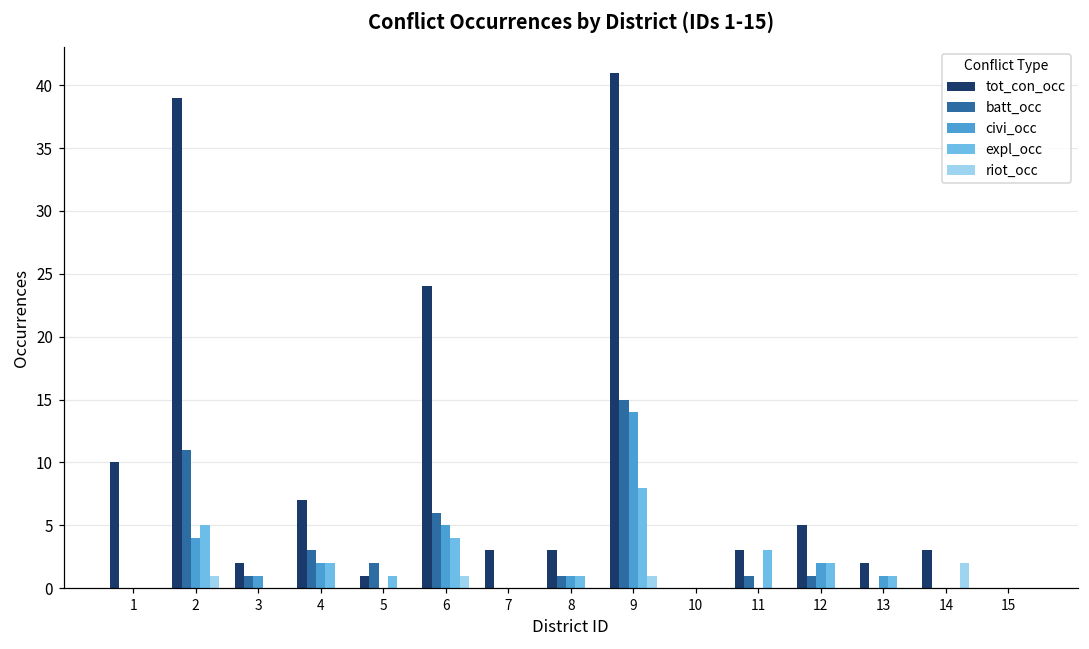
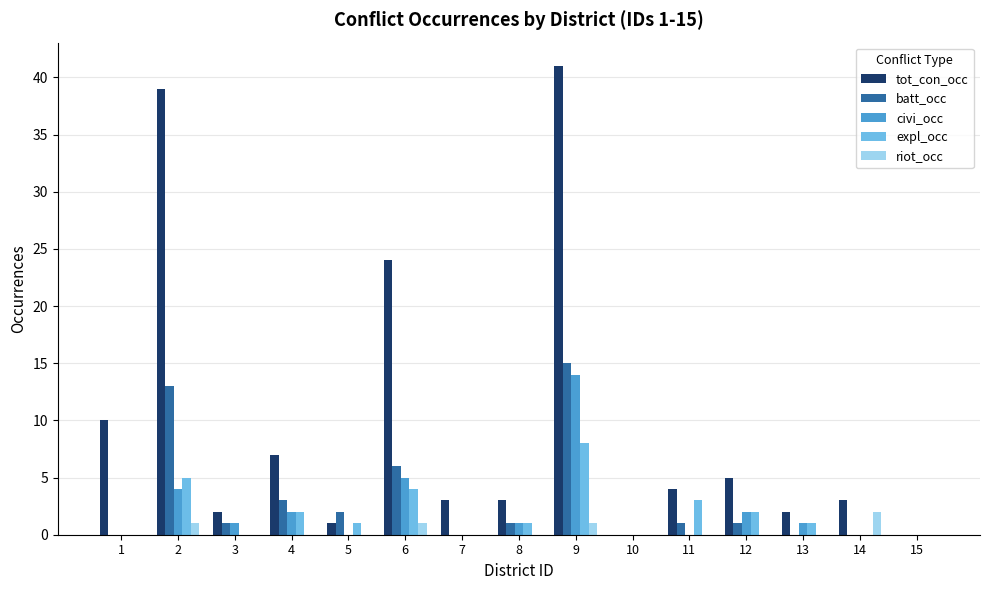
batt_occ, 2: 11 -> 13
tot_con_occ, 11: 3 -> 4
